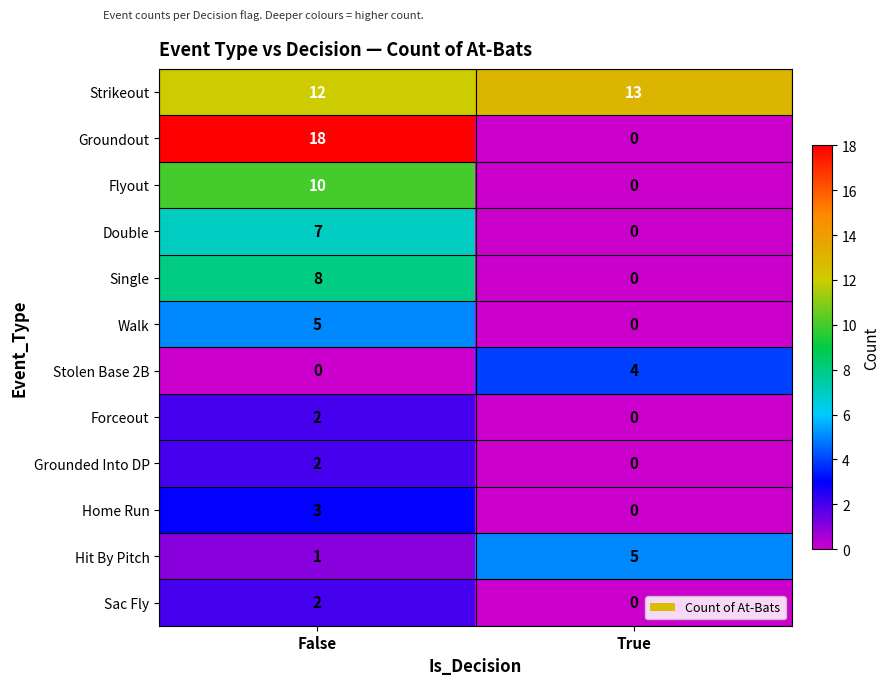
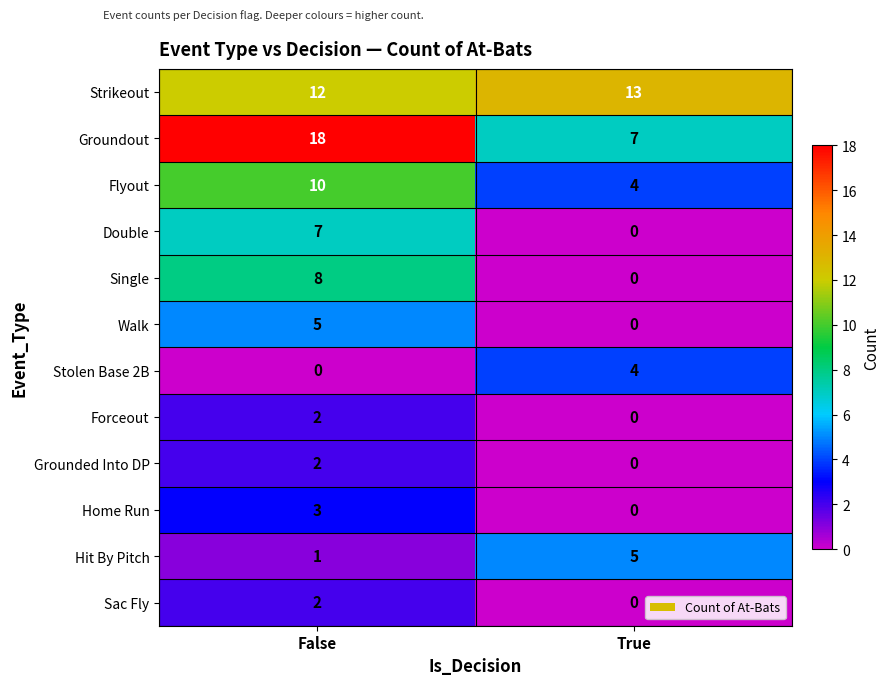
Groundout, True: 0 -> 7
Flyout, True: 0 -> 4
